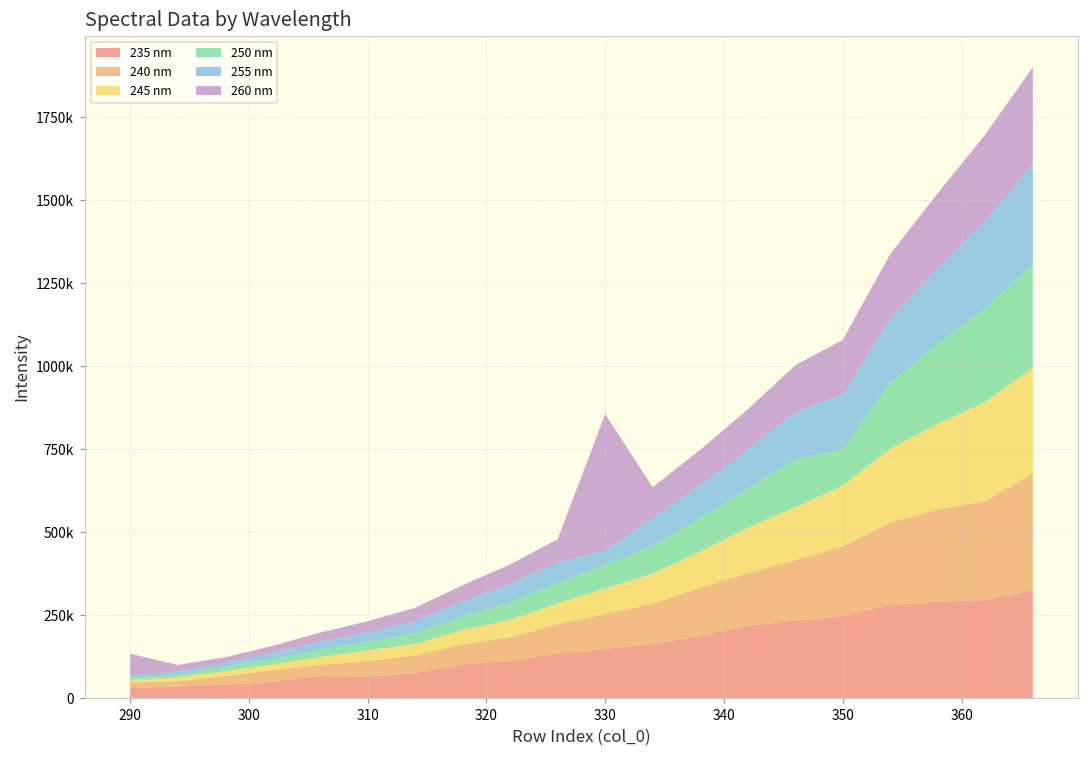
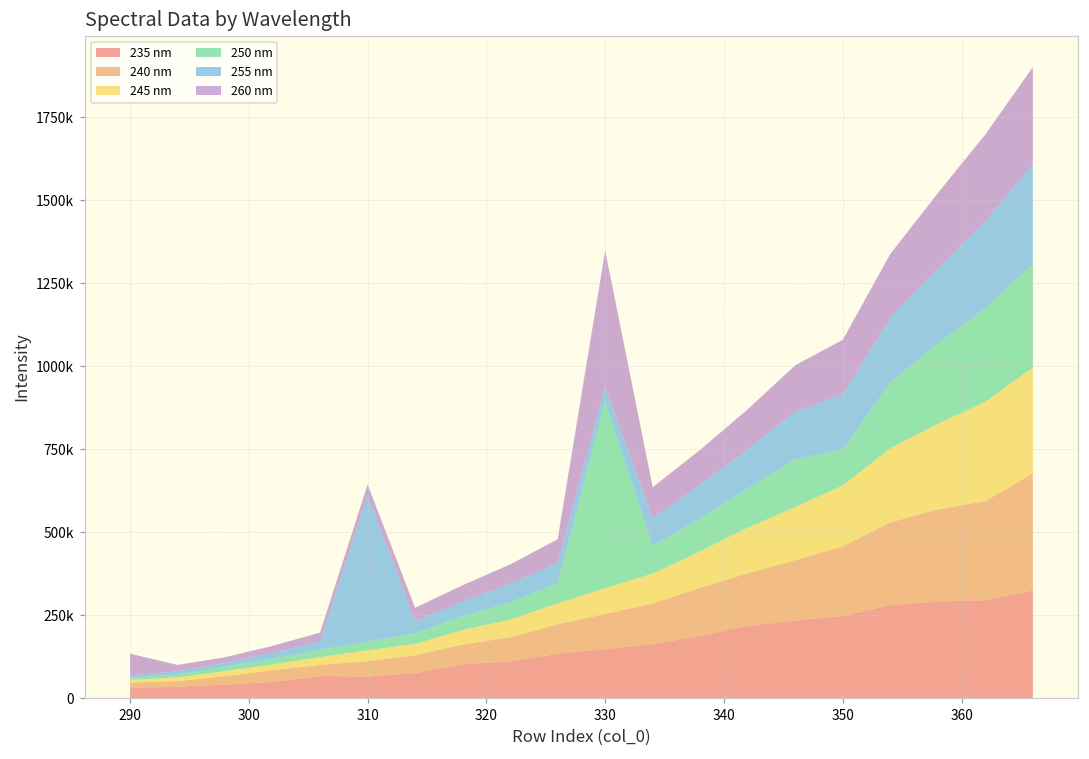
255 nm, 310: 30000 -> 440000
250 nm, 330: 70000 -> 560000
